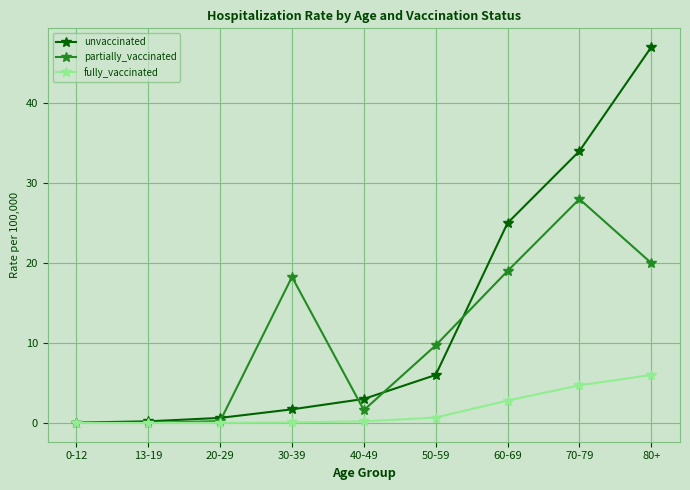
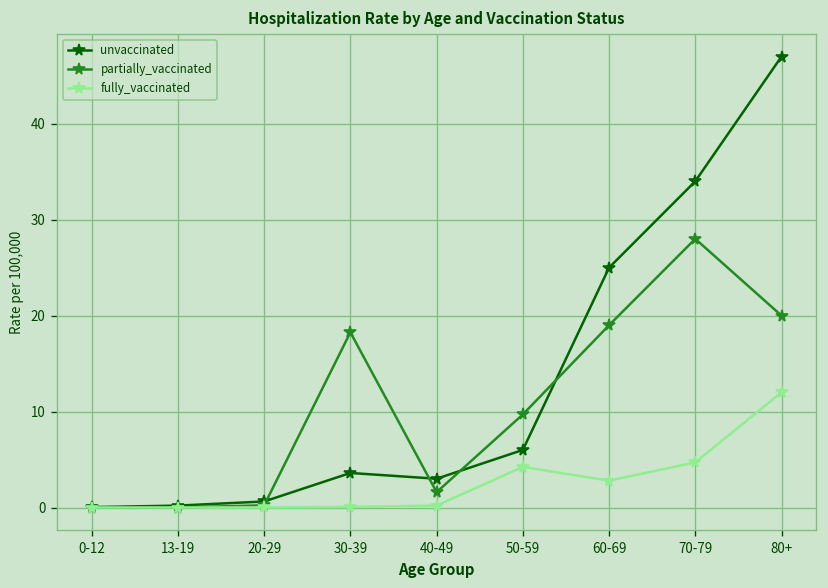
unvaccinated, 30-39: 2 -> 4
fully_vaccinated, 50-59: 1 -> 4
fully_vaccinated, 80+: 6 -> 12
